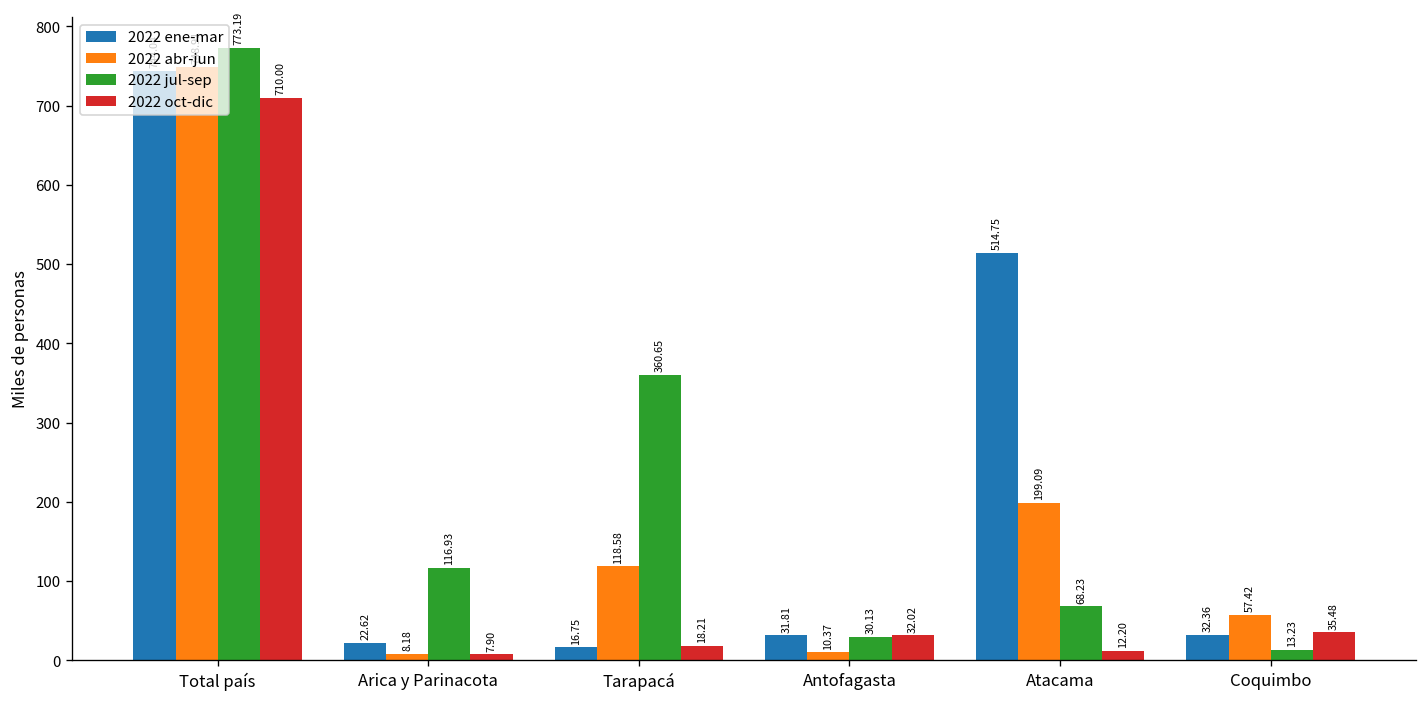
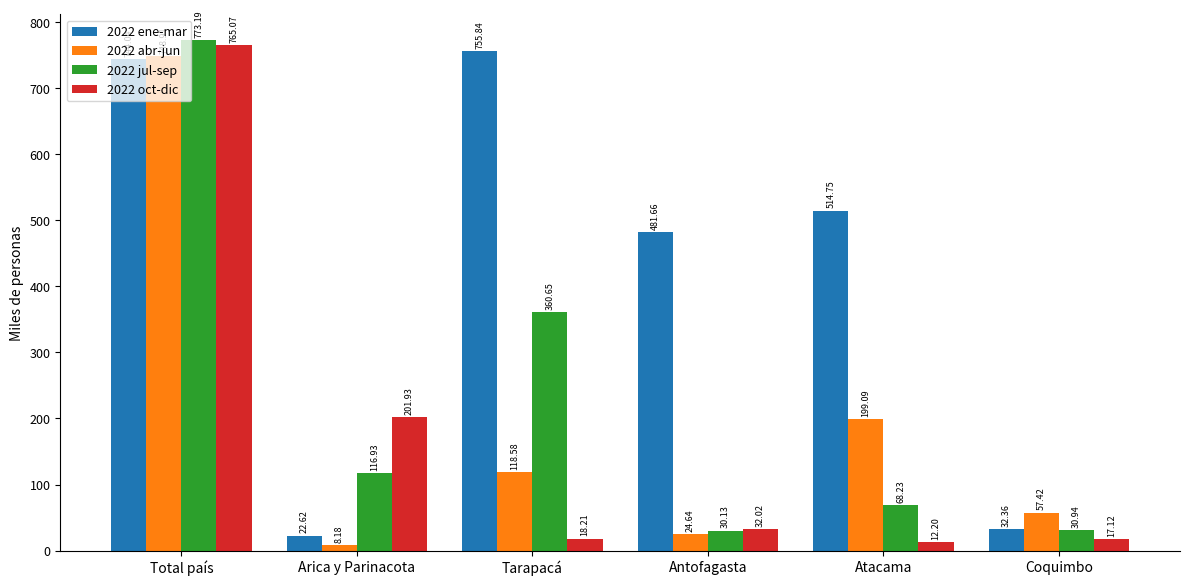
2022 oct-dic, Total país: 710.00 -> 765.07
2022 oct-dic, Arica y Parinacota: 7.90 -> 201.93
2022 ene-mar, Tarapacá: 16.75 -> 755.84
2022 ene-mar, Antofagasta: 31.81 -> 481.66
2022 abr-jun, Antofagasta: 10.37 -> 24.64
2022 jul-sep, Coquimbo: 13.23 -> 30.94
2022 oct-dic, Coquimbo: 35.48 -> 17.12
